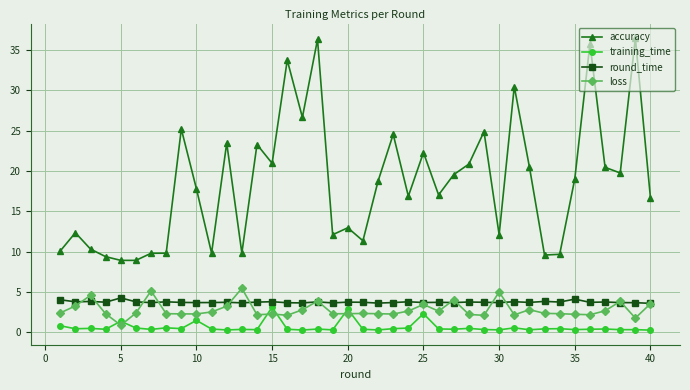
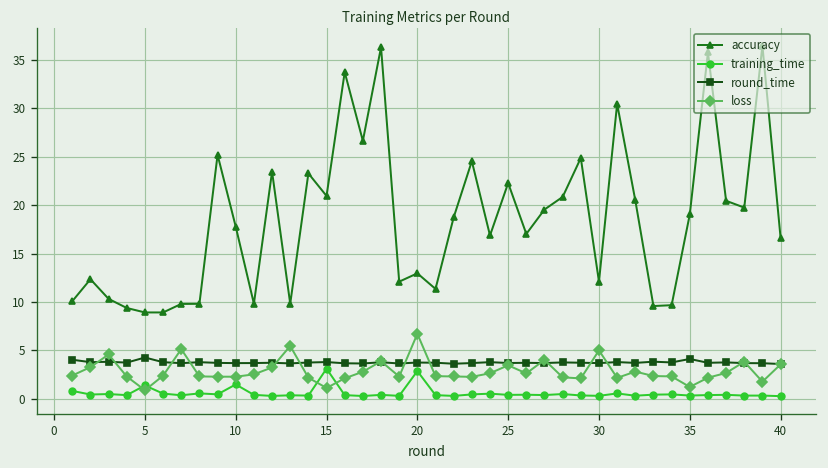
loss, 15: 2 -> 1
loss, 20: 2 -> 7
training_time, 25: 2 -> 0
loss, 35: 2 -> 1
